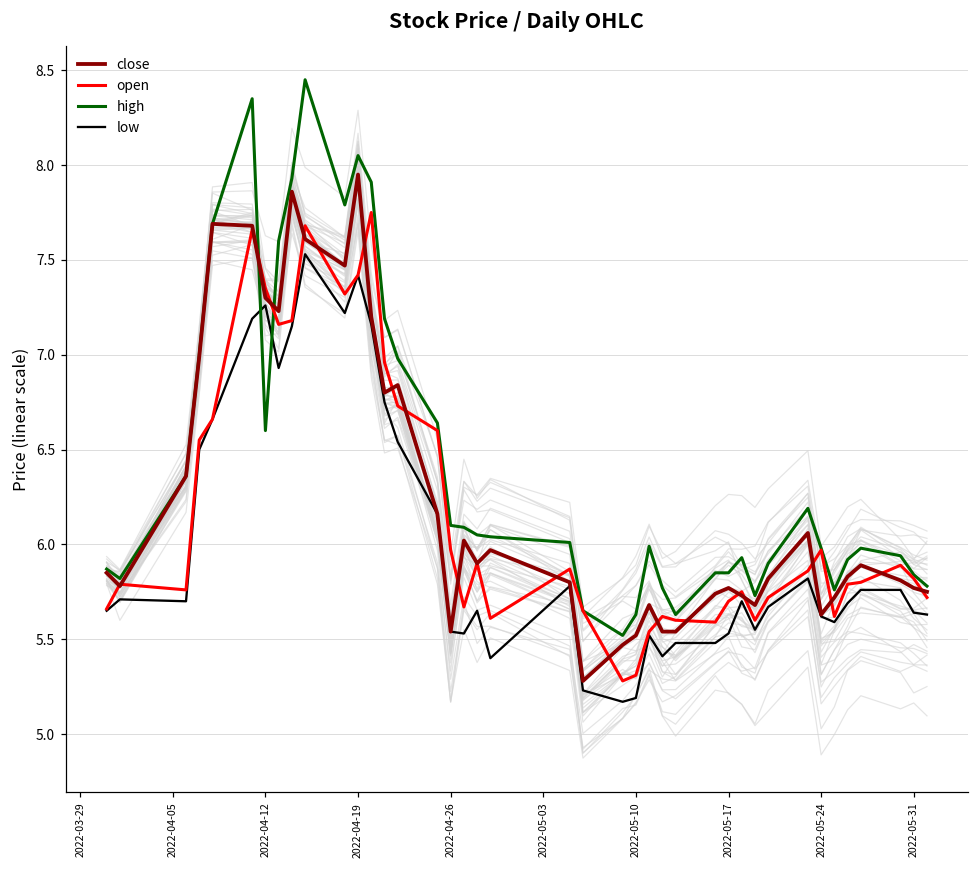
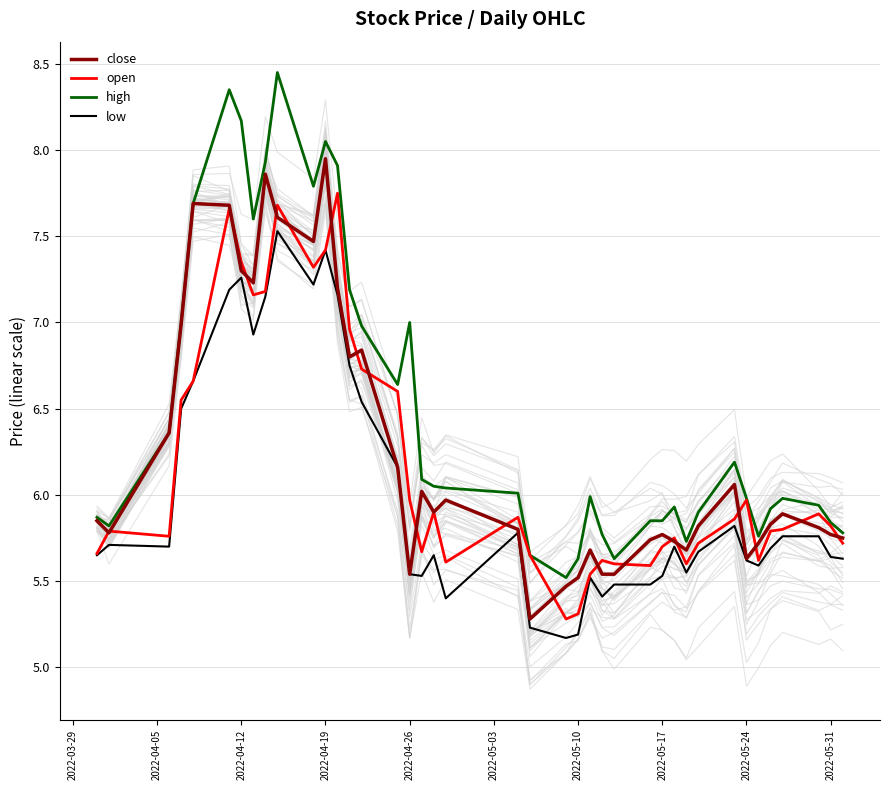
high, 2022-04-12: 6.60 -> 8.17
high, 2022-04-26: 6.1 -> 7.0
